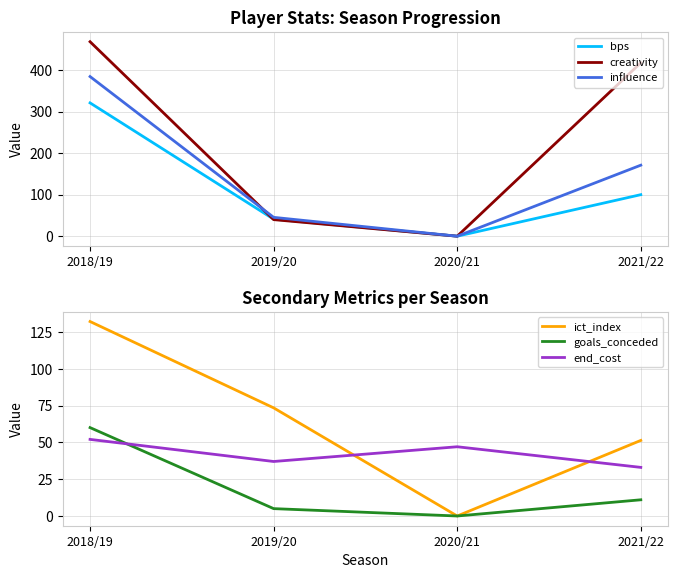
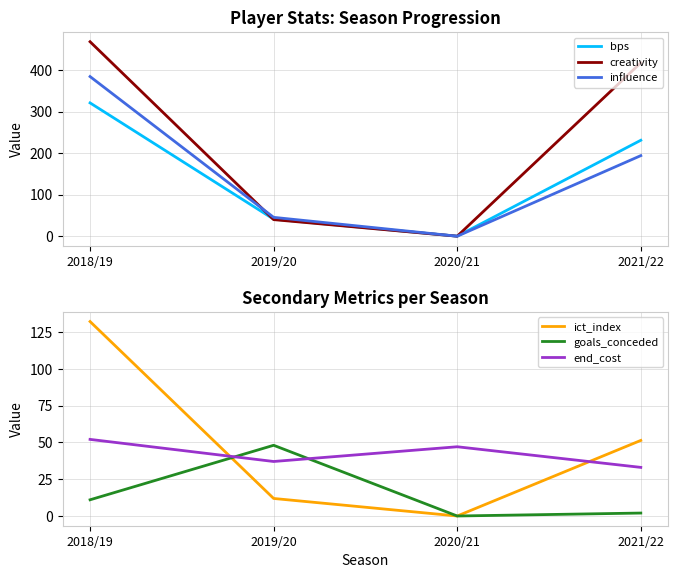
Player Stats: Season Progression, bps, 2021/22: 100 -> 230
Player Stats: Season Progression, influence, 2021/22: 170 -> 190
Secondary Metrics per Season, goals_conceded, 2018/19: 60 -> 11
Secondary Metrics per Season, ict_index, 2019/20: 73 -> 12
Secondary Metrics per Season, goals_conceded, 2019/20: 5 -> 48
Secondary Metrics per Season, goals_conceded, 2021/22: 11 -> 2
